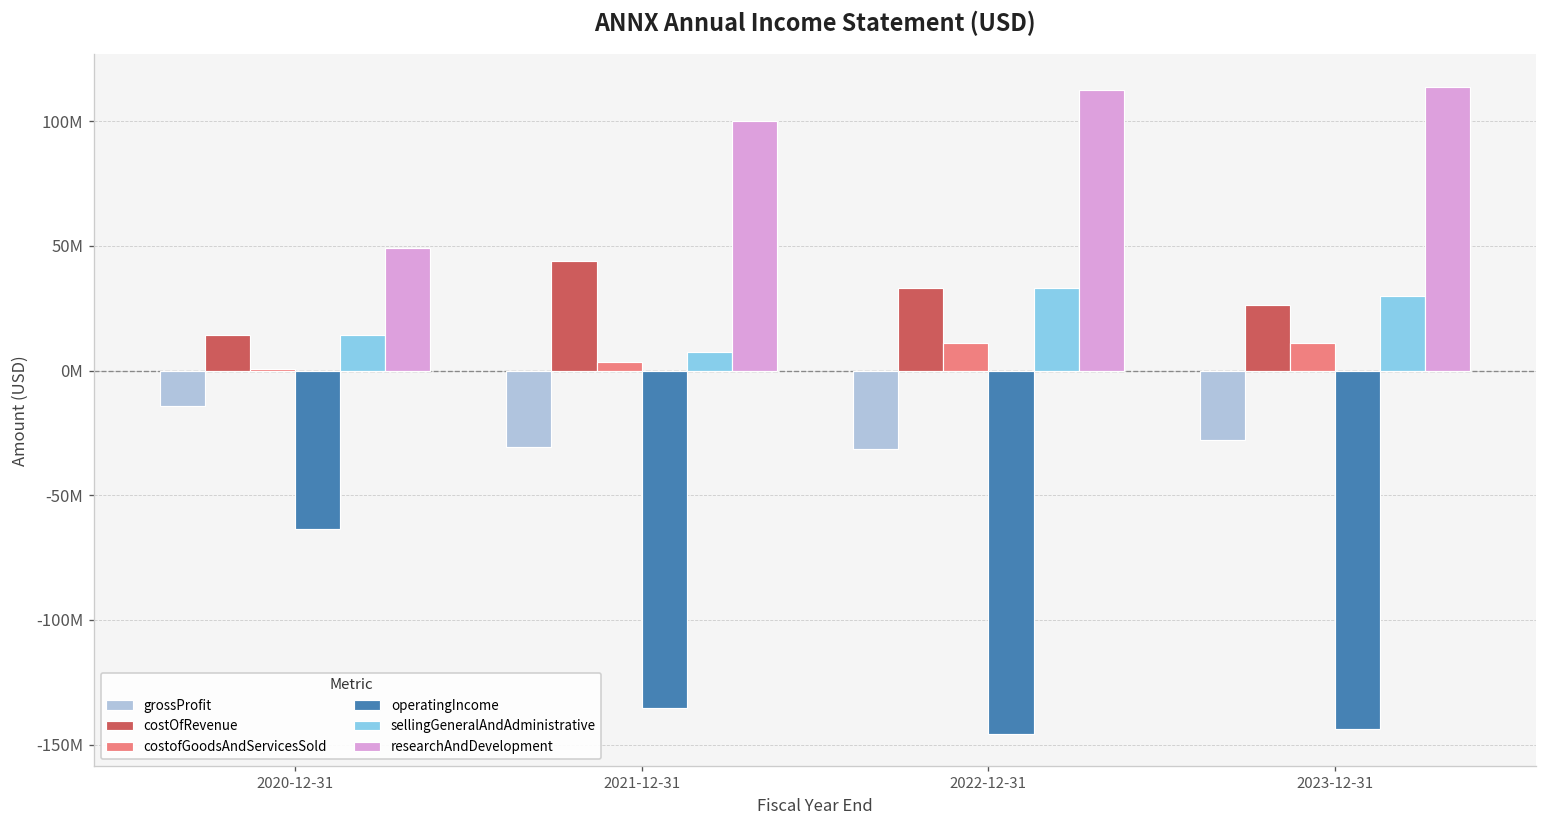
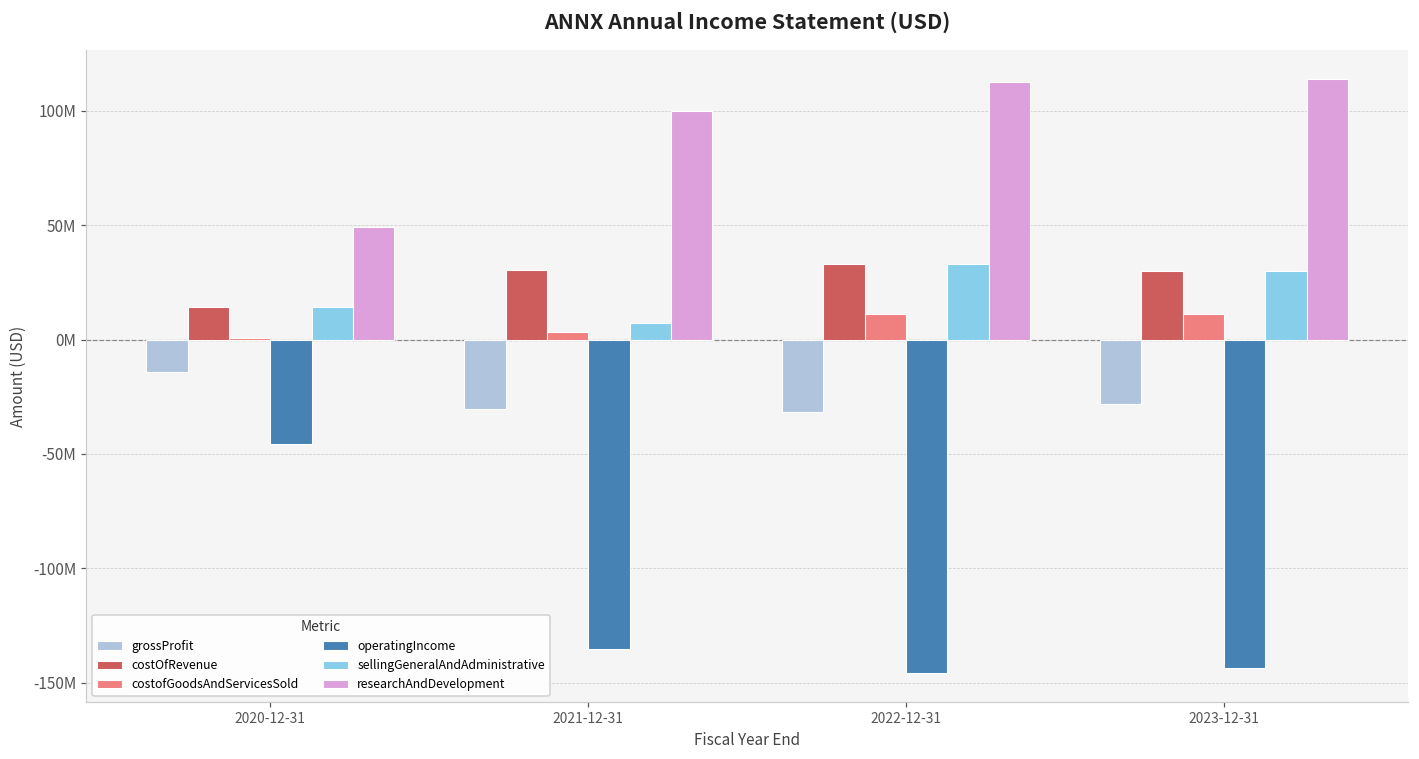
operatingIncome, 2020-12-31: -63000000 -> -46000000
costOfRevenue, 2021-12-31: 44000000 -> 31000000
costOfRevenue, 2023-12-31: 26000000 -> 30000000
